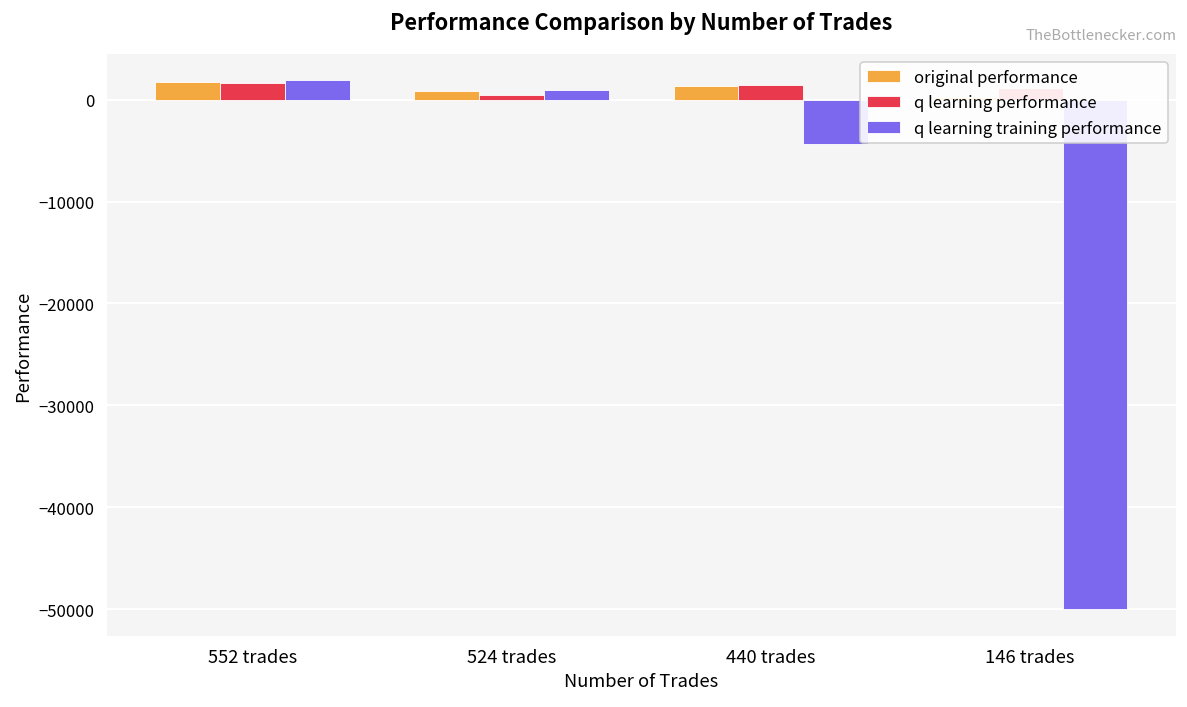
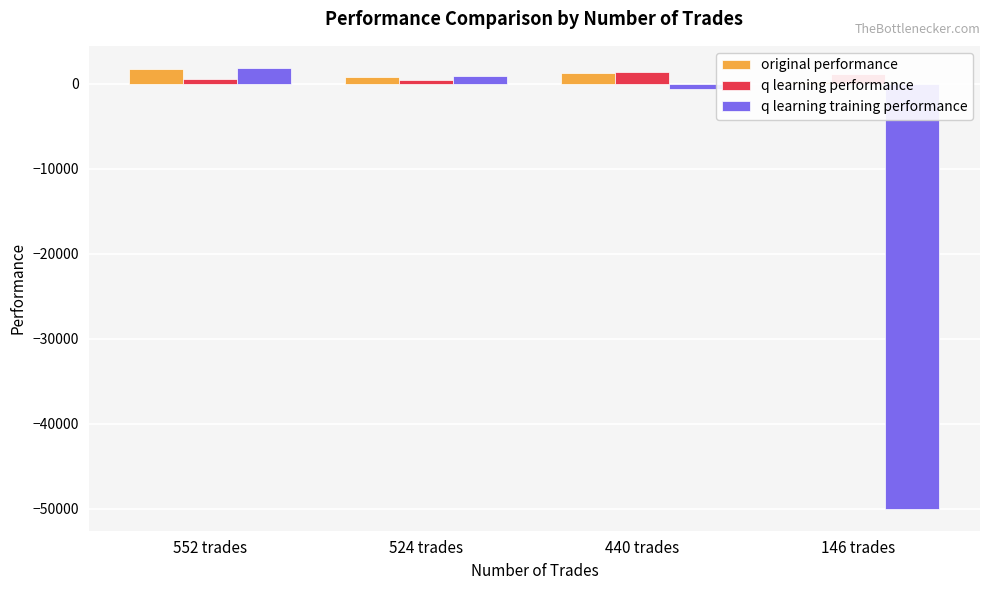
q learning performance, 552 trades: 2000 -> 1000
q learning training performance, 440 trades: -4000 -> -1000
